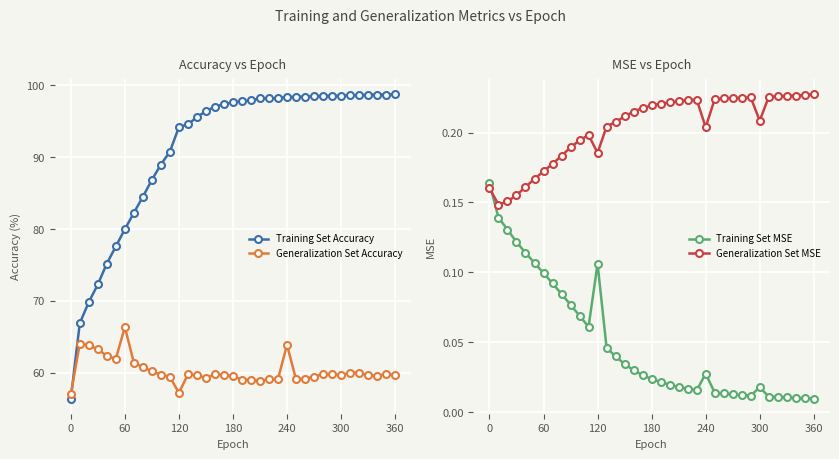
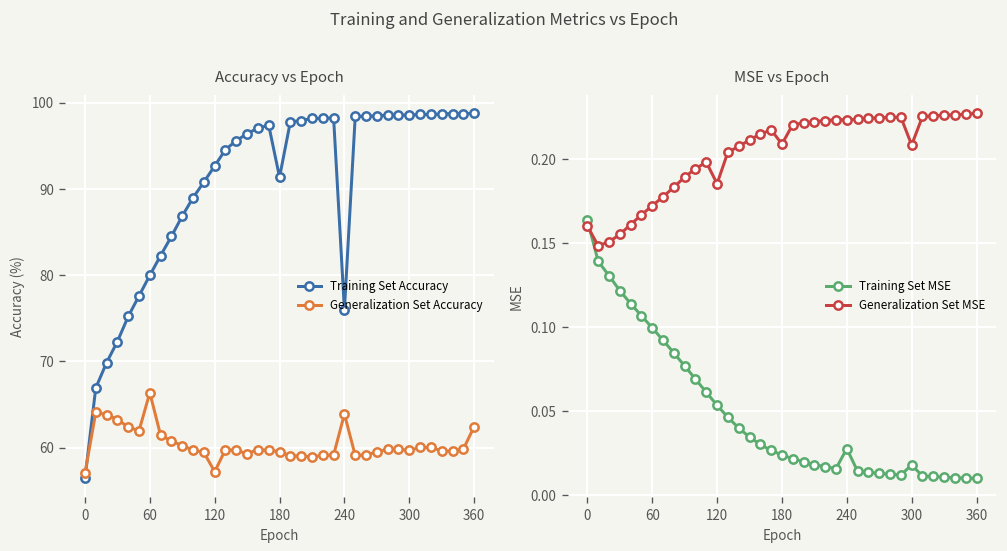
Accuracy vs Epoch, Training Set Accuracy, 120: 94 -> 93
Accuracy vs Epoch, Training Set Accuracy, 180: 98 -> 91
Accuracy vs Epoch, Training Set Accuracy, 240: 98 -> 76
Accuracy vs Epoch, Generalization Set Accuracy, 360: 60 -> 62
MSE vs Epoch, Training Set MSE, 120: 0.106 -> 0.053
MSE vs Epoch, Generalization Set MSE, 180: 0.219 -> 0.209
MSE vs Epoch, Generalization Set MSE, 240: 0.204 -> 0.224
